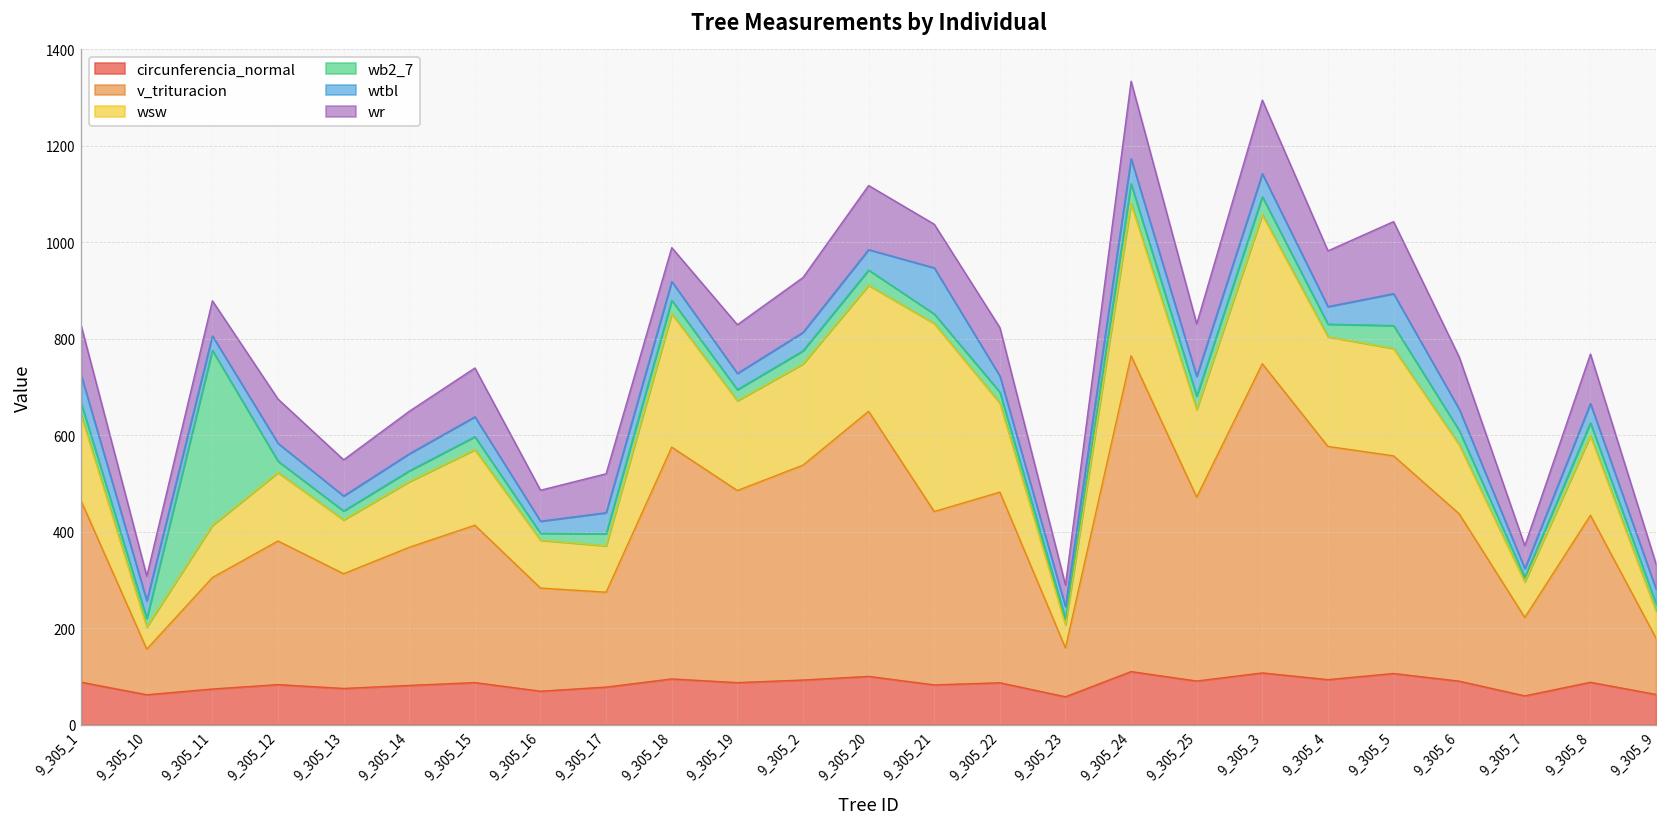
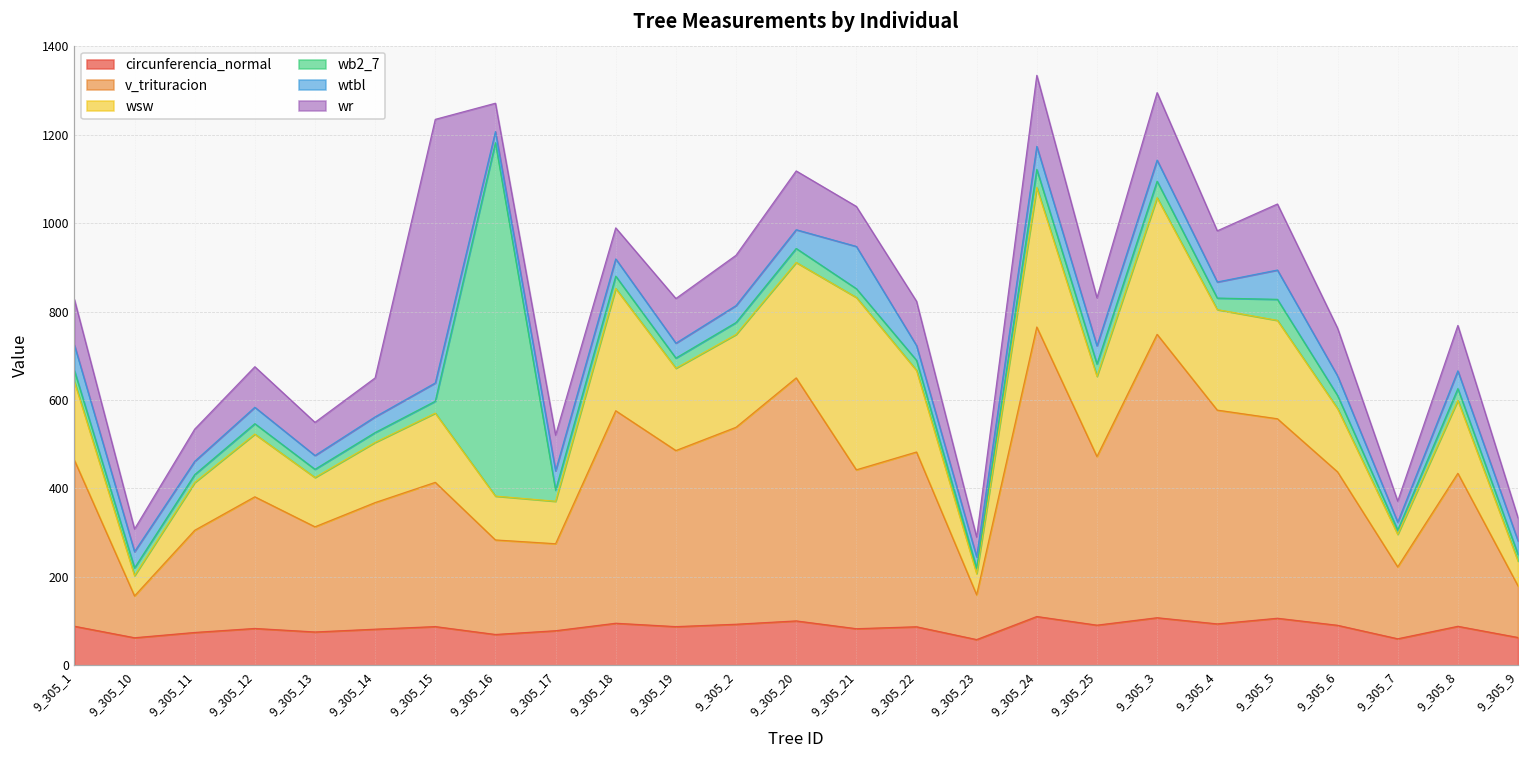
wb2_7, 9_305_11: 360 -> 20
wr, 9_305_15: 100 -> 600
wb2_7, 9_305_16: 10 -> 800
